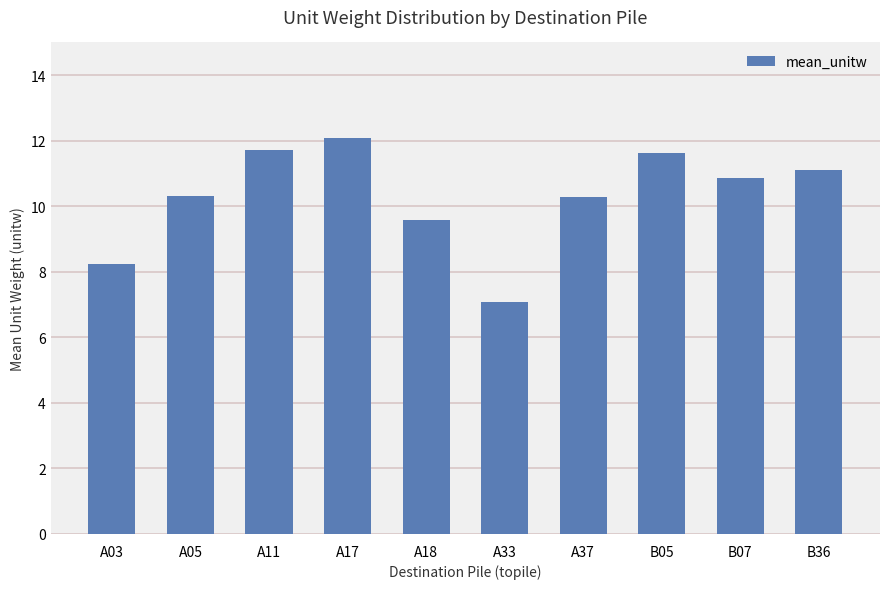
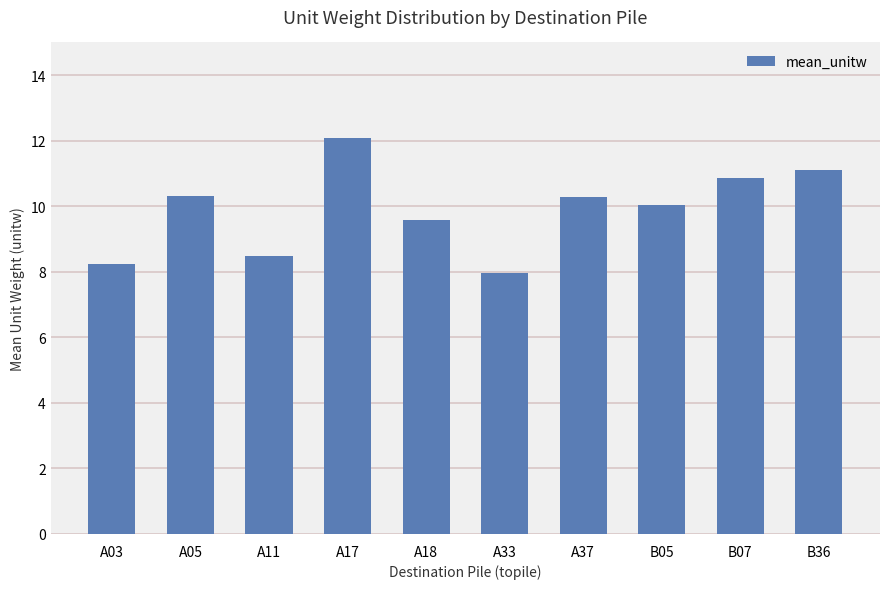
A11: 11.7 -> 8.5
A33: 7.1 -> 8.0
B05: 11.6 -> 10.0
